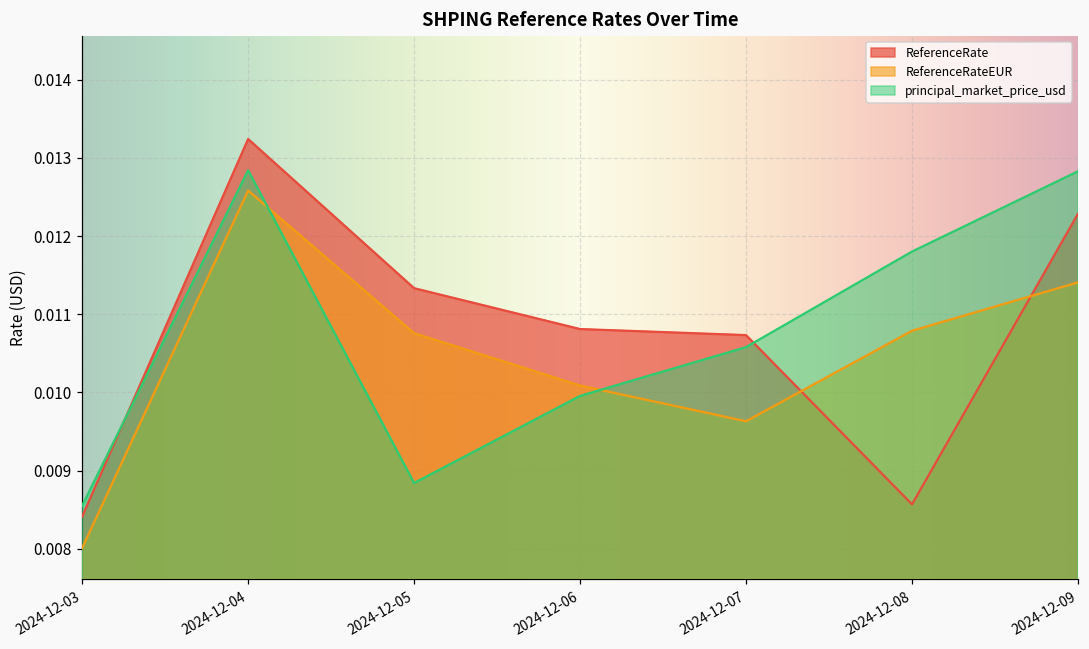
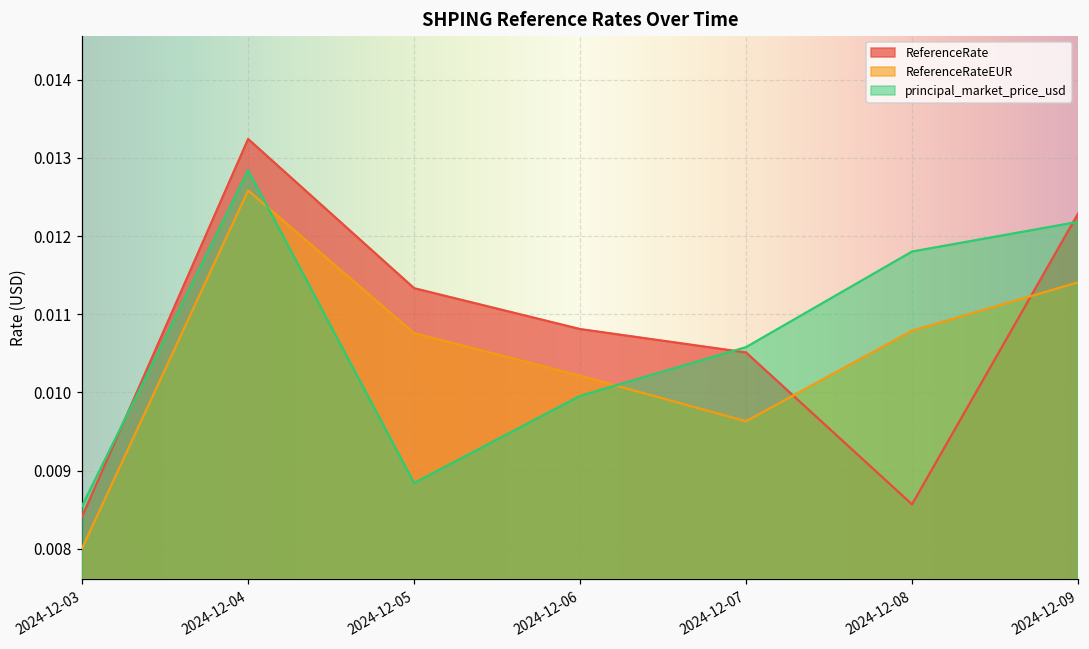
ReferenceRateEUR, 2024-12-06: 0.0101 -> 0.0102
ReferenceRate, 2024-12-07: 0.0107 -> 0.0105
principal_market_price_usd, 2024-12-09: 0.0128 -> 0.0122
